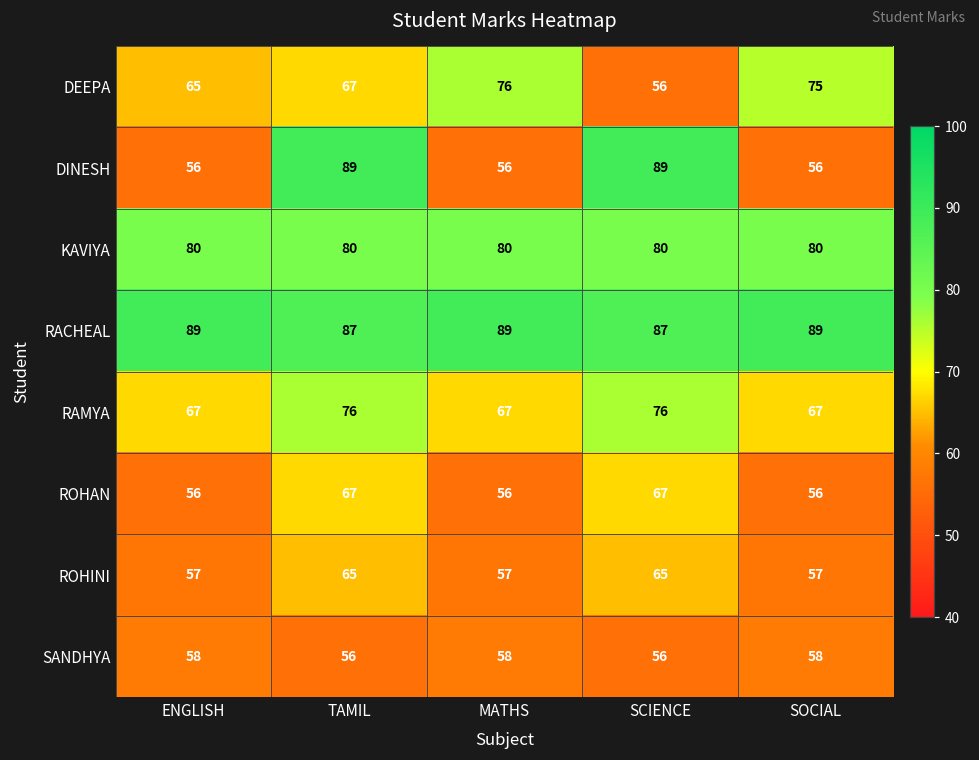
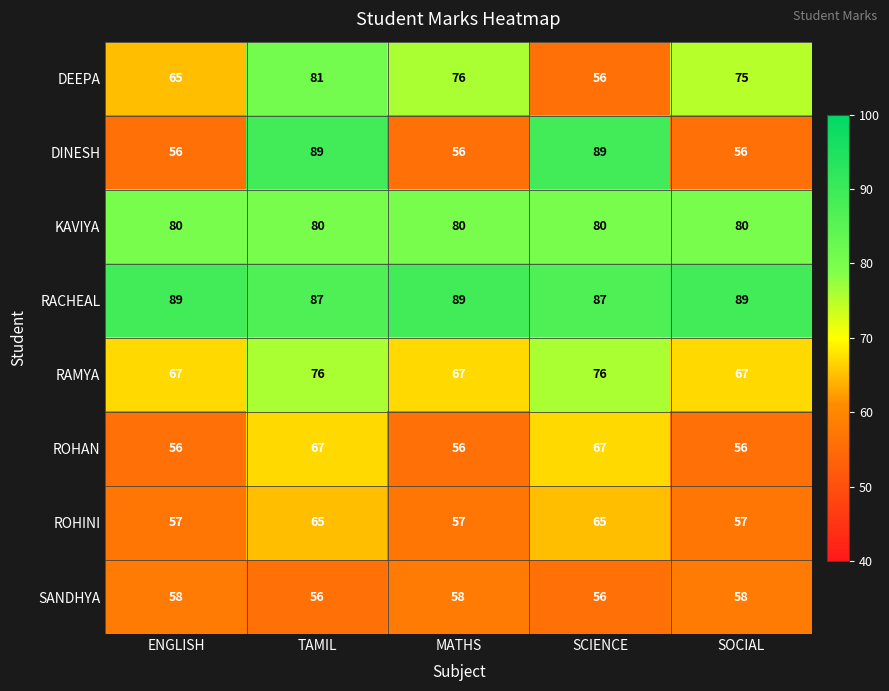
DEEPA, TAMIL: 67 -> 81
